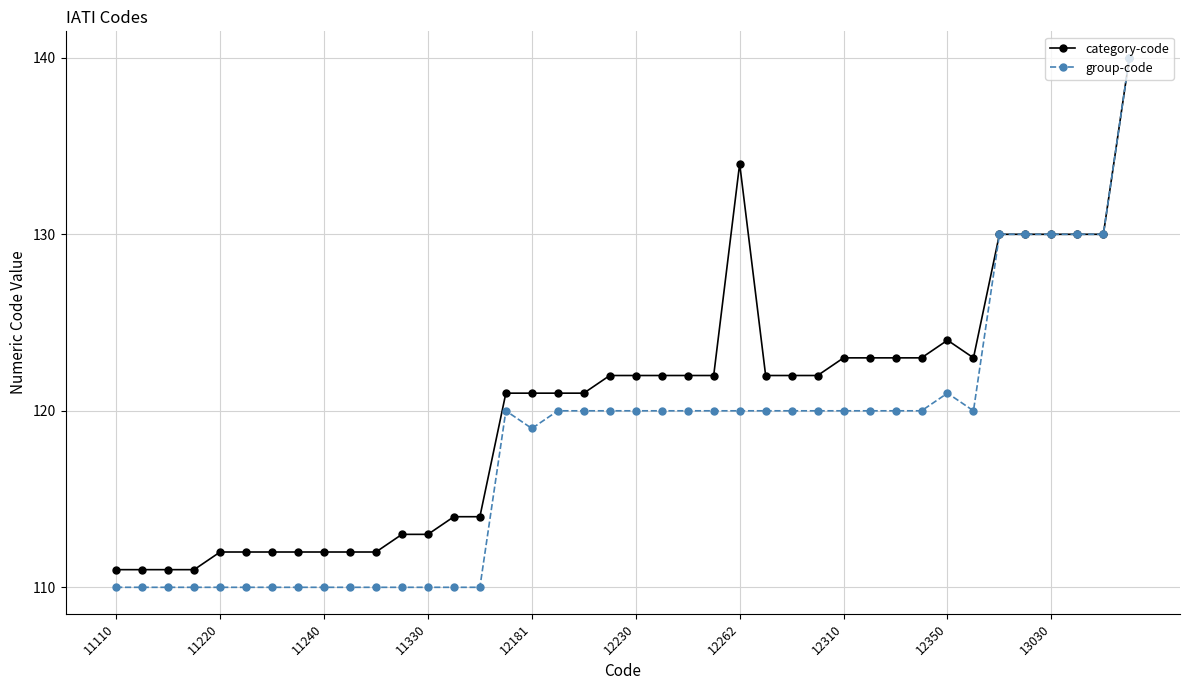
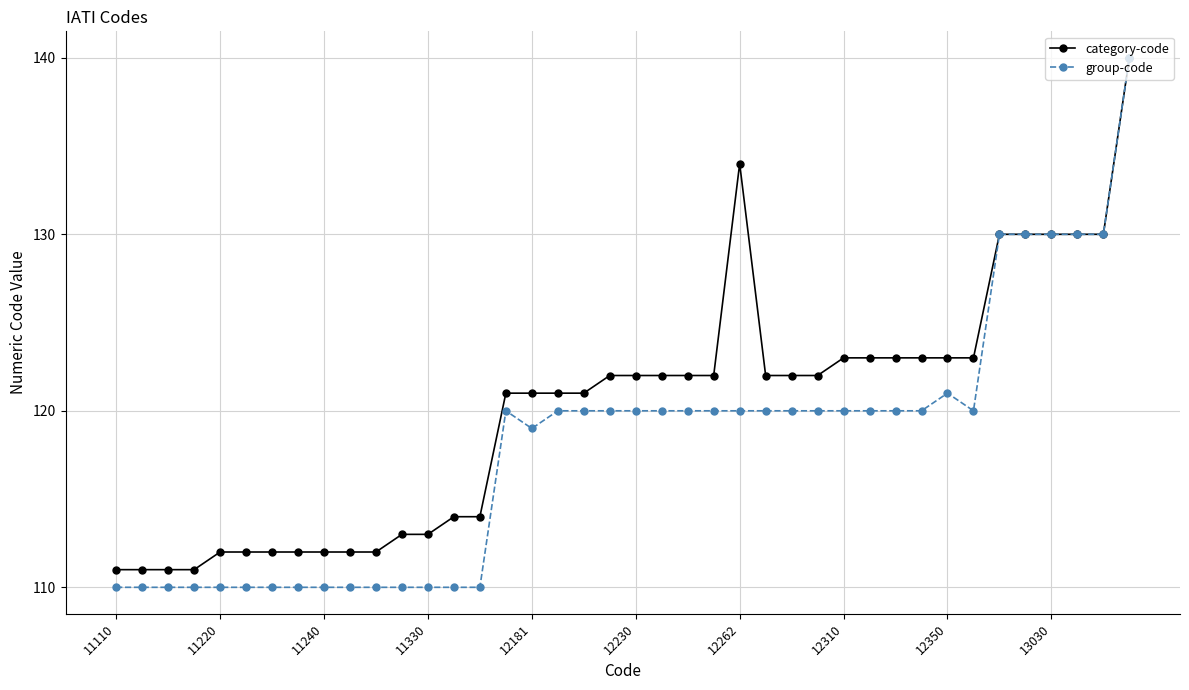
category-code, 12350: 124 -> 123
